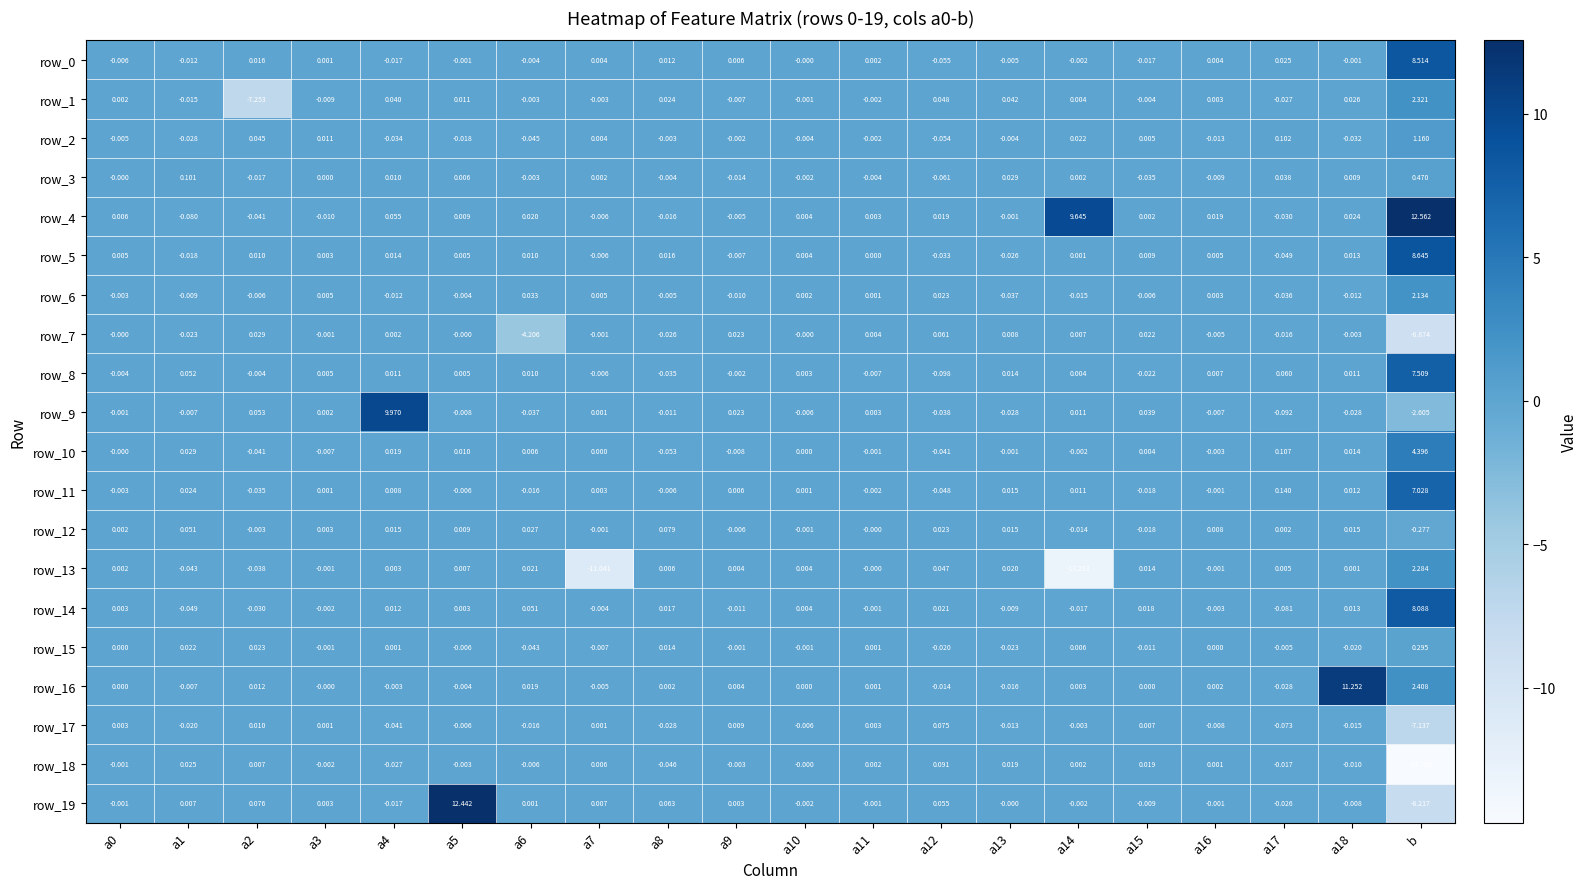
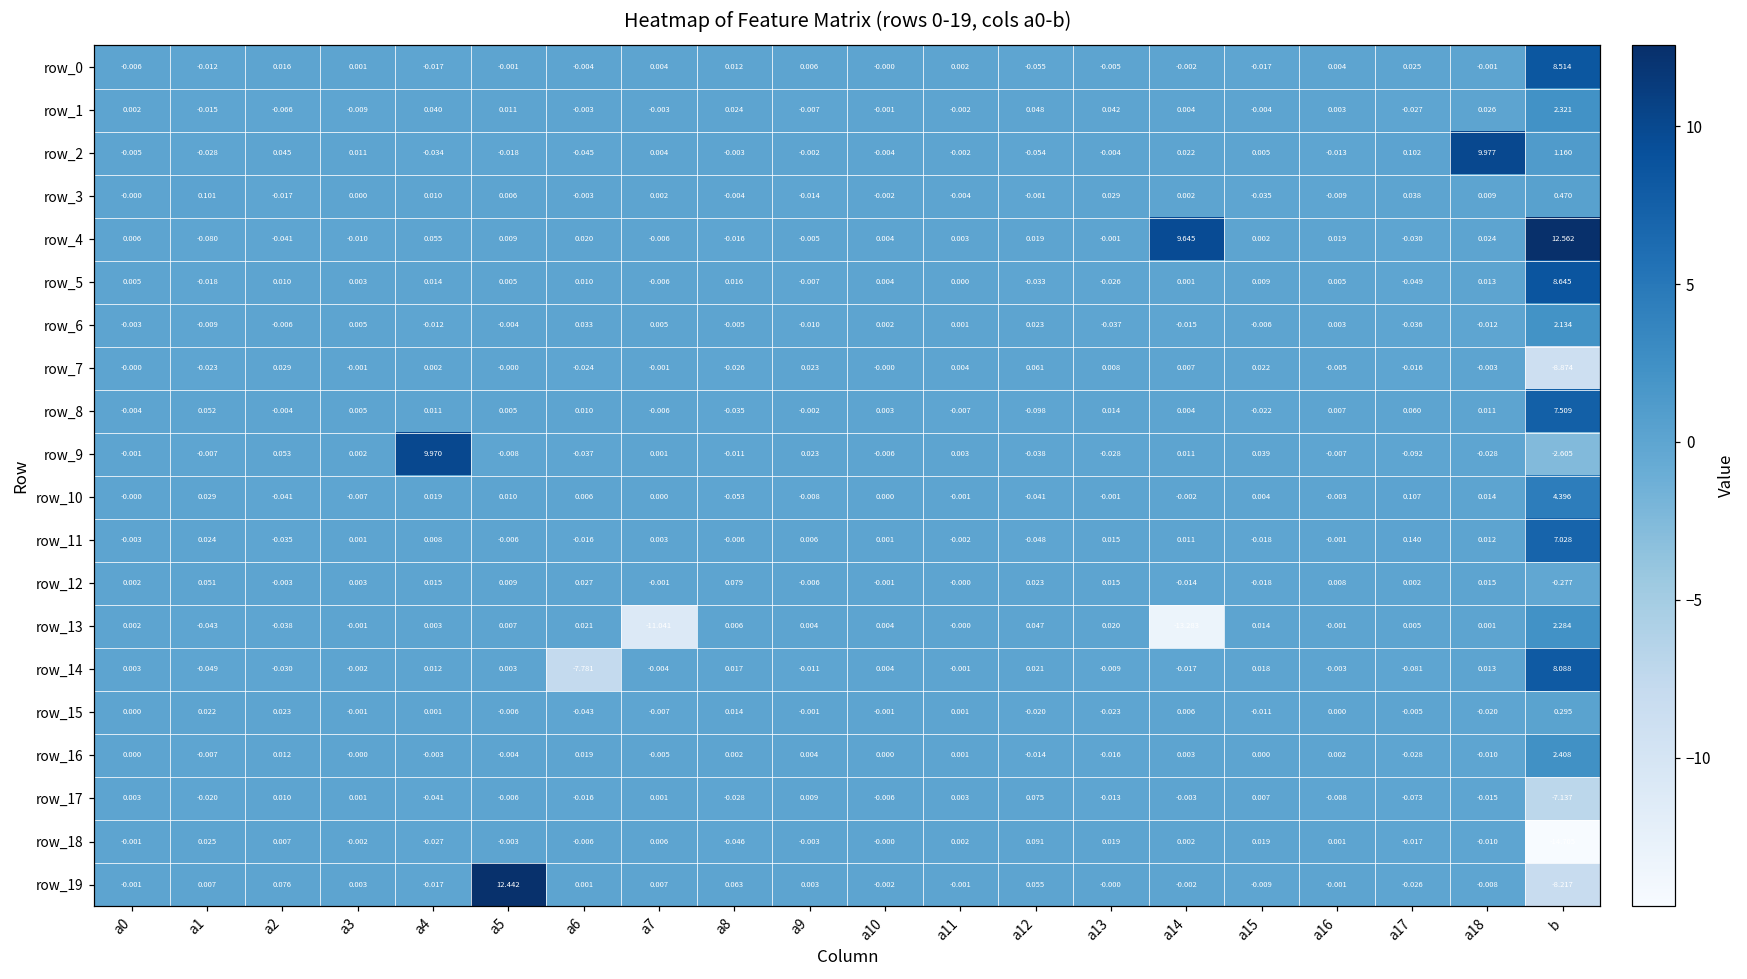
row_1, a2: -7.253 -> -0.066
row_2, a18: -0.032 -> 9.977
row_7, a6: -4.206 -> -0.024
row_14, a6: 0.051 -> -7.781
row_16, a18: 11.252 -> -0.010
